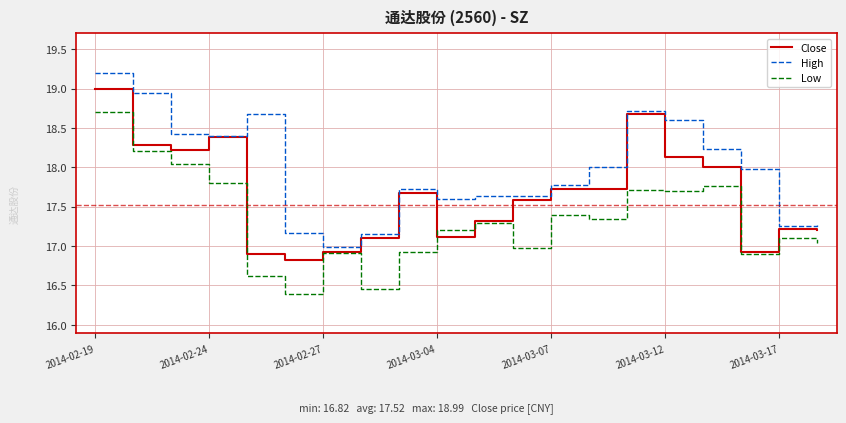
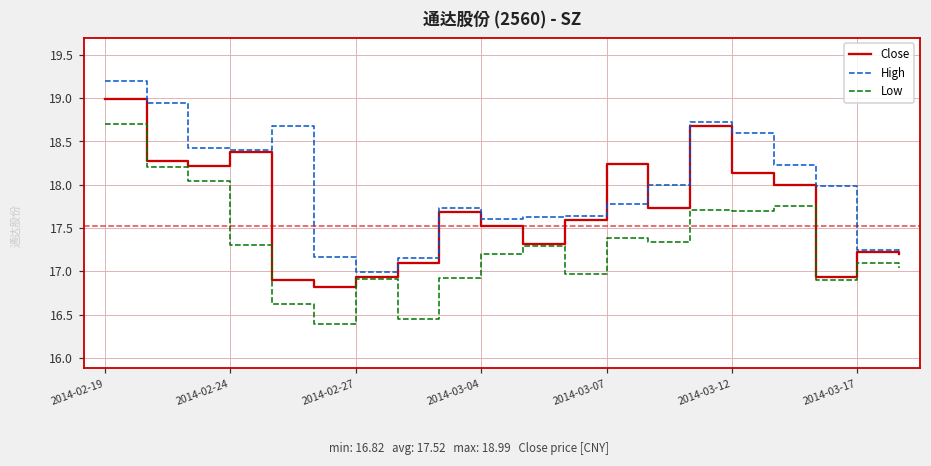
Low, 2014-02-24: 17.8 -> 17.3
Close, 2014-03-04: 17.1 -> 17.5
Close, 2014-03-07: 17.7 -> 18.2
